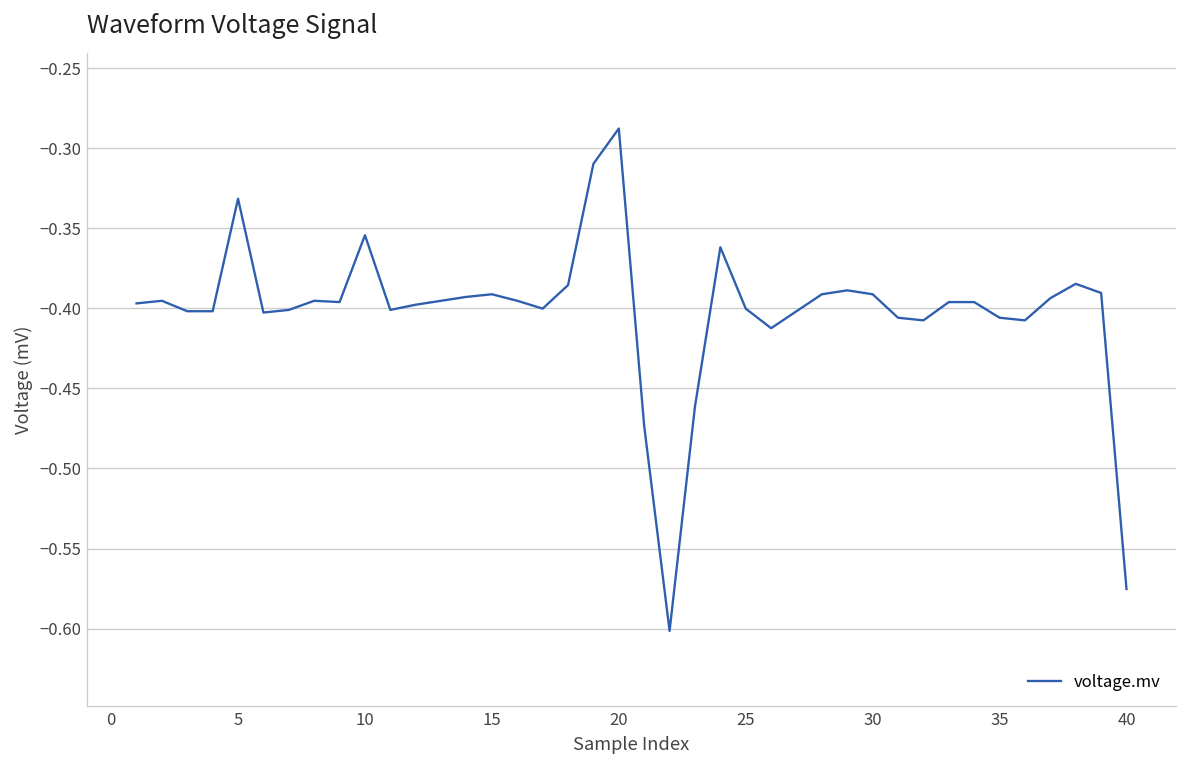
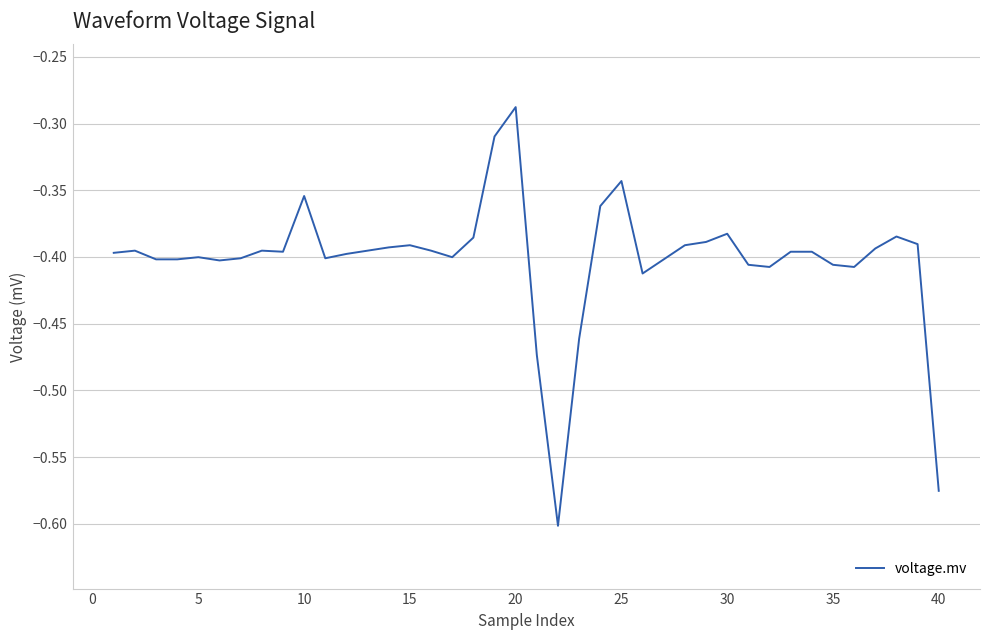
5: -0.332 -> -0.400
25: -0.400 -> -0.343
30: -0.391 -> -0.383
